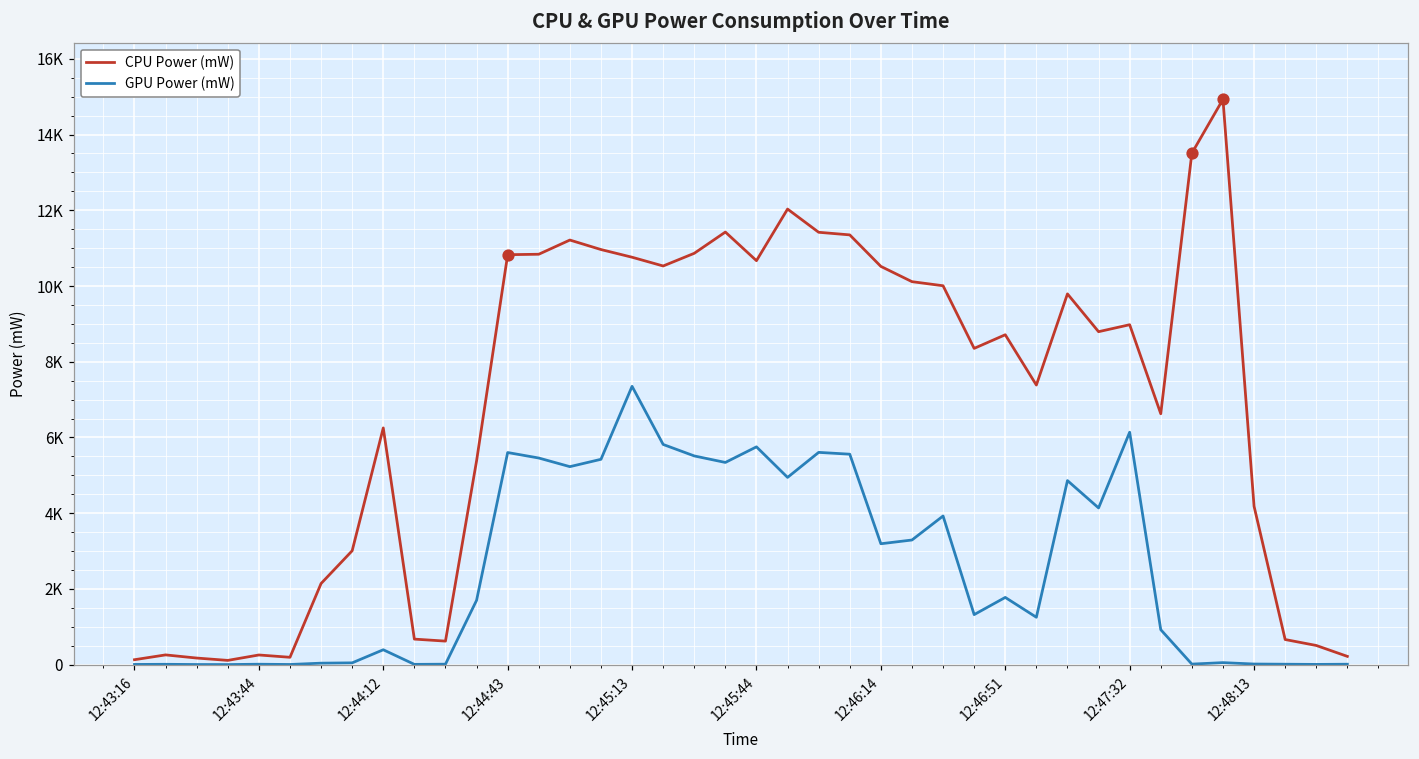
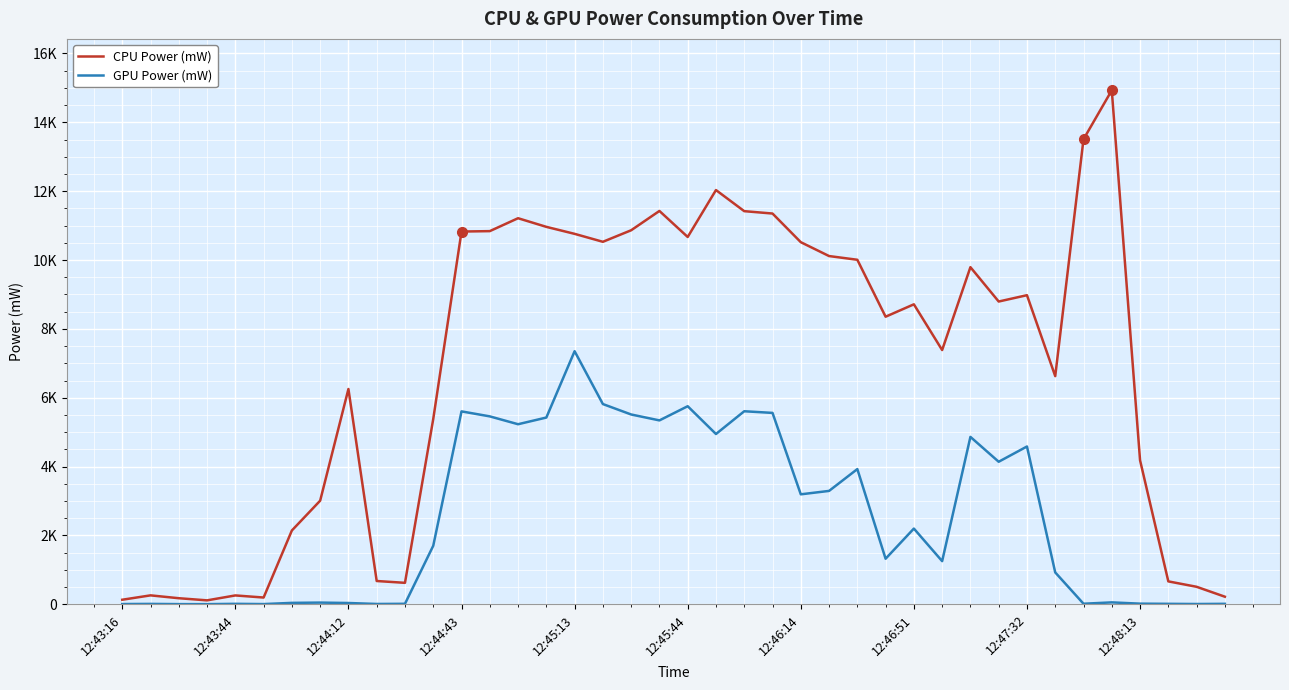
GPU Power (mW), 12:44:12: 400 -> 0
GPU Power (mW), 12:46:51: 1800 -> 2200
GPU Power (mW), 12:47:32: 6100 -> 4600
